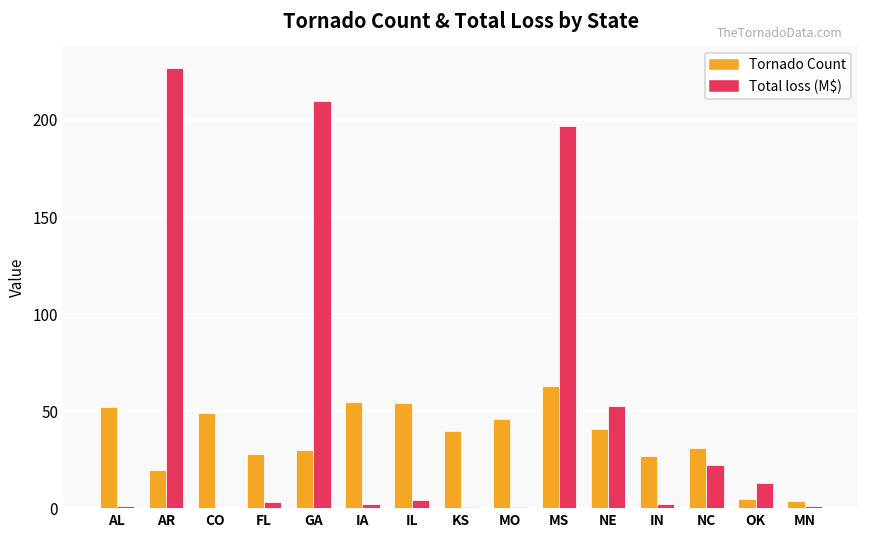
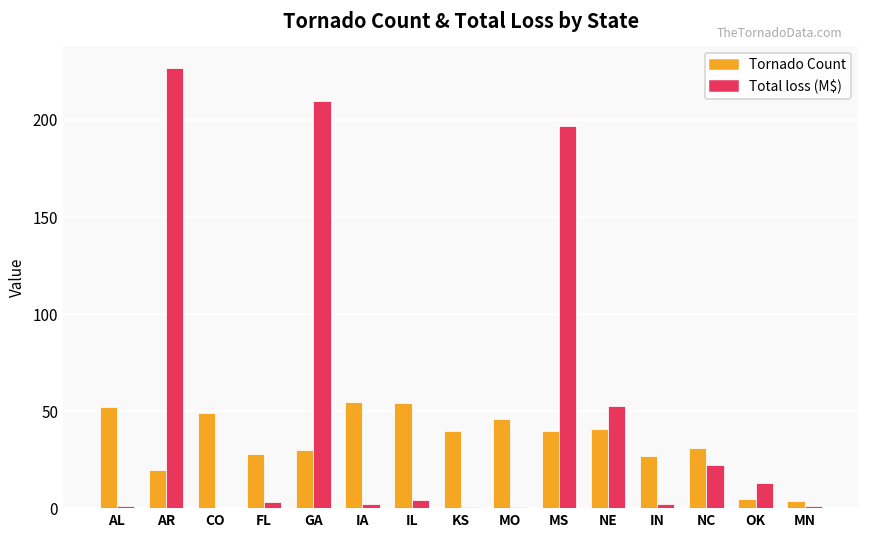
Tornado Count, MS: 63 -> 40
